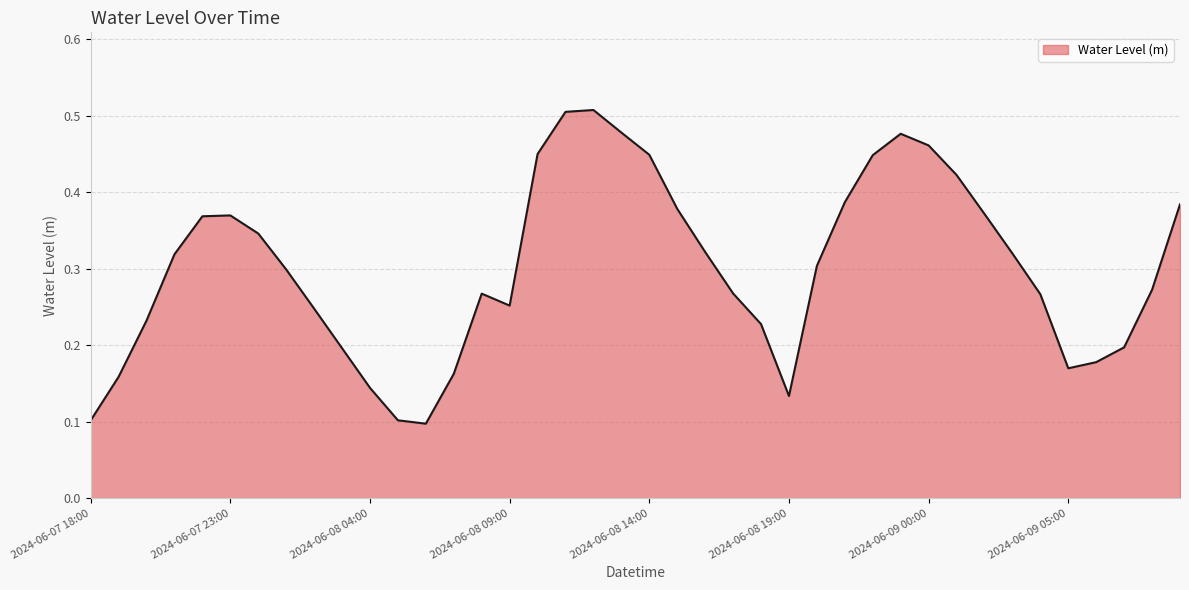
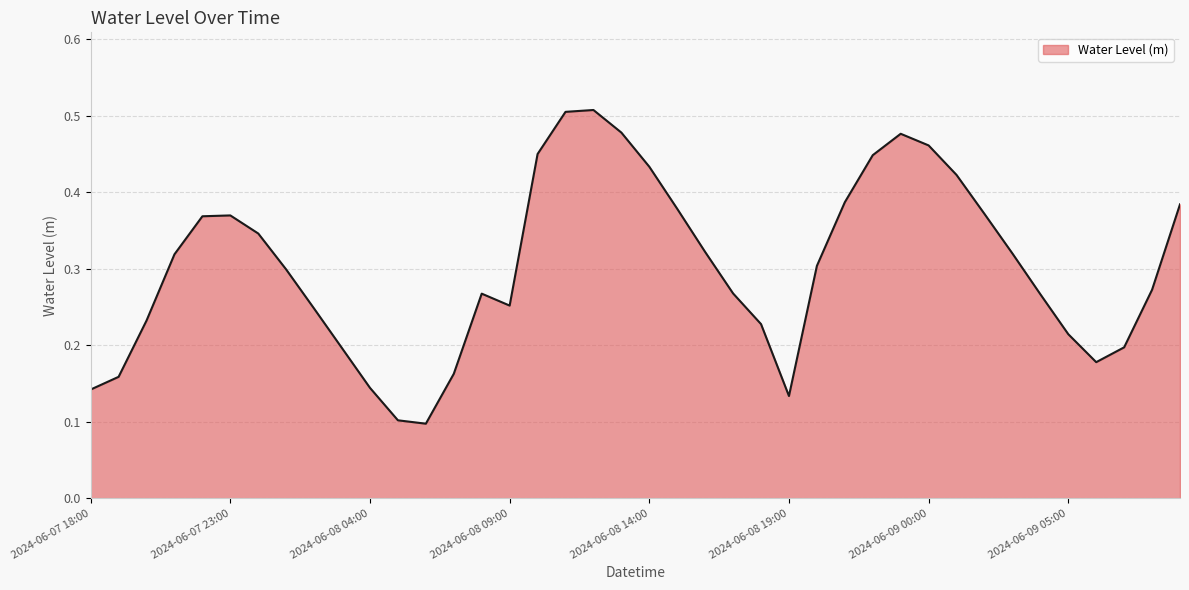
2024-06-07 18:00: 0.10 -> 0.14
2024-06-08 14:00: 0.45 -> 0.43
2024-06-09 05:00: 0.17 -> 0.21
